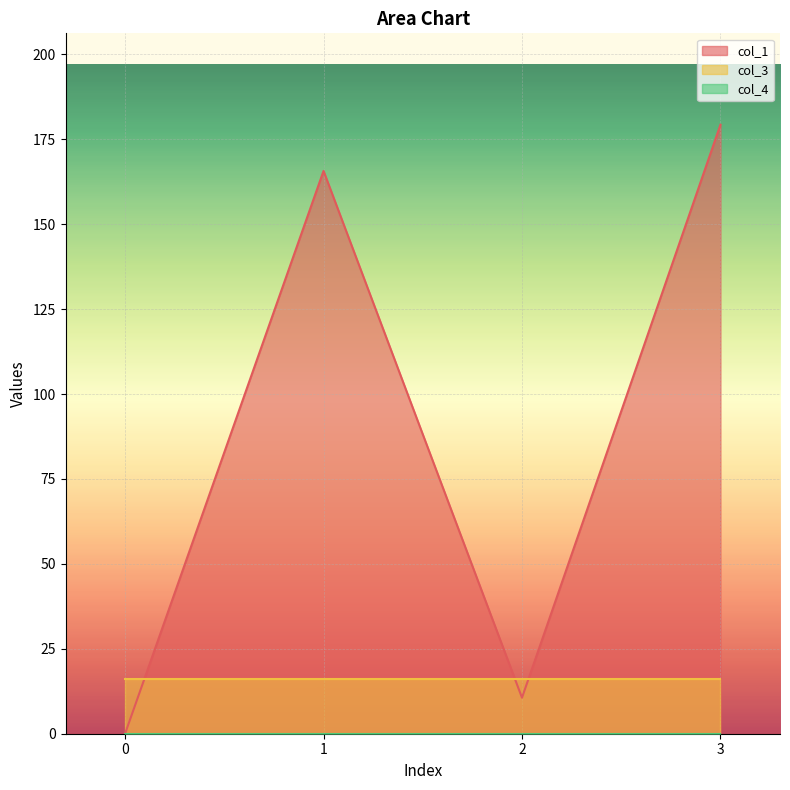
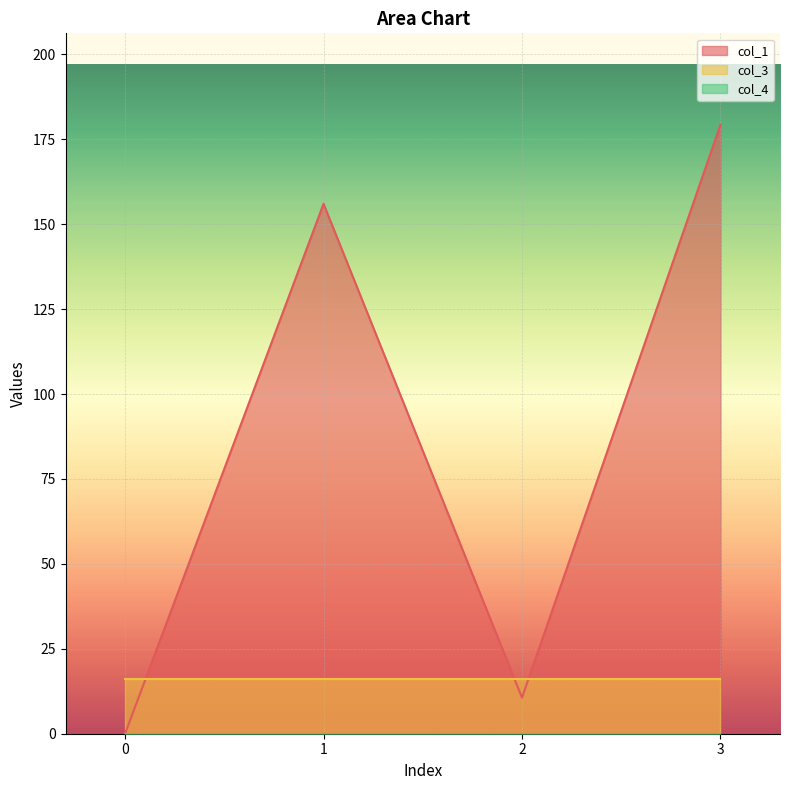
col_1, 1: 166 -> 156
